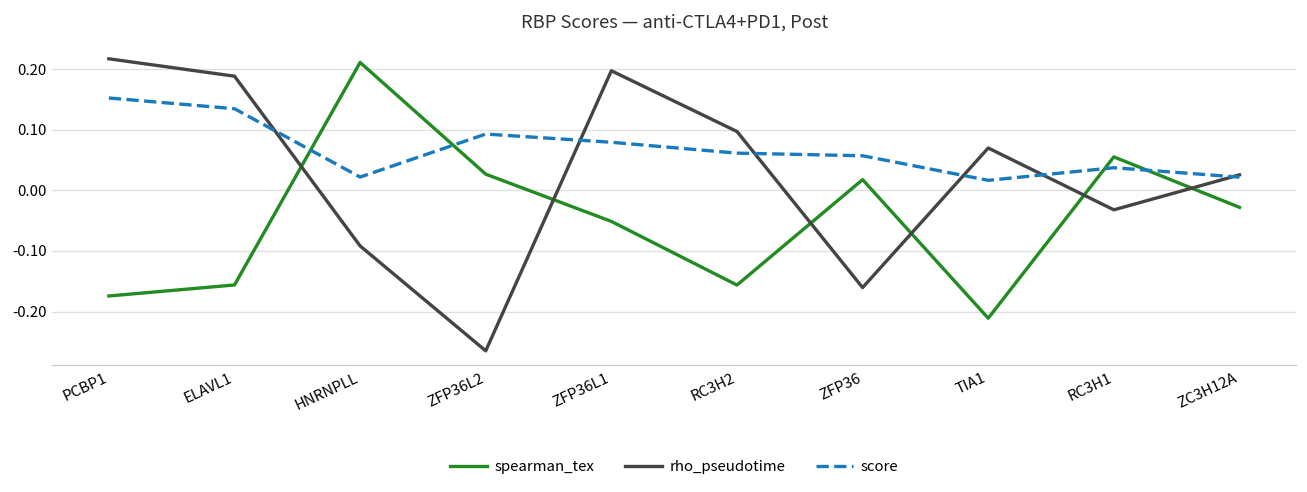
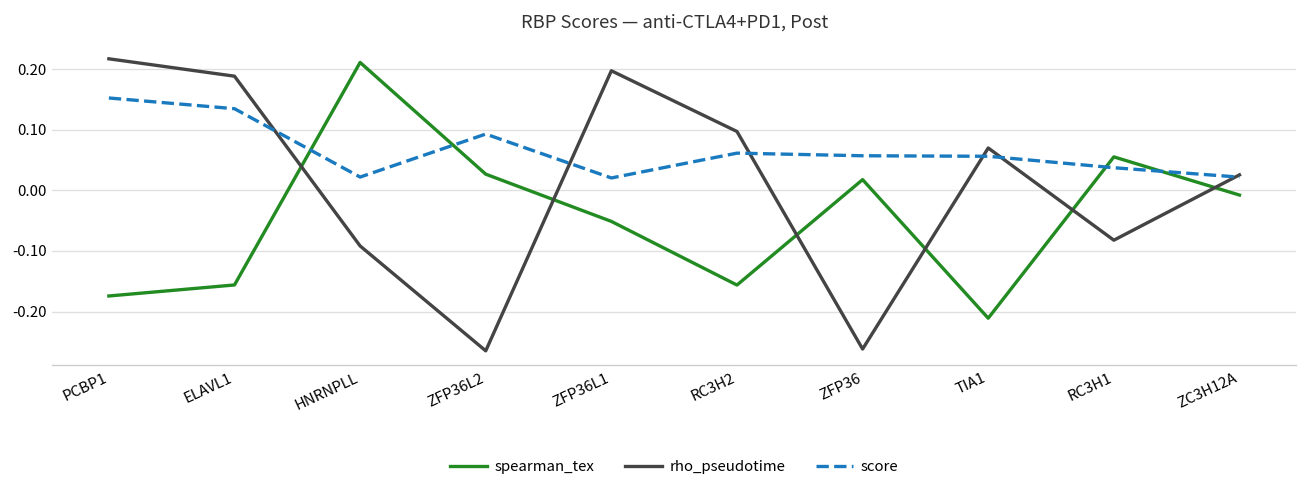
score, ZFP36L1: 0.08 -> 0.02
rho_pseudotime, ZFP36: -0.16 -> -0.26
score, TIA1: 0.02 -> 0.06
rho_pseudotime, RC3H1: -0.03 -> -0.08
spearman_tex, ZC3H12A: -0.03 -> -0.01
